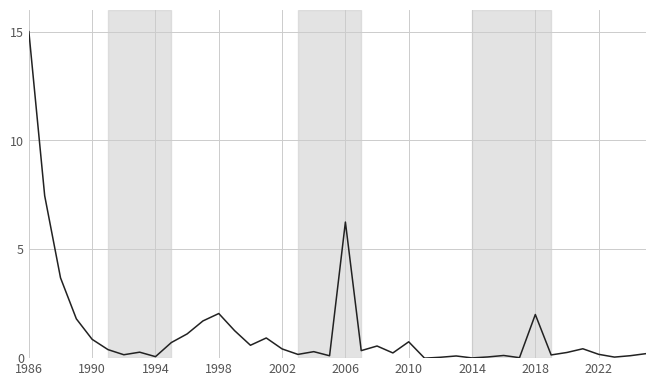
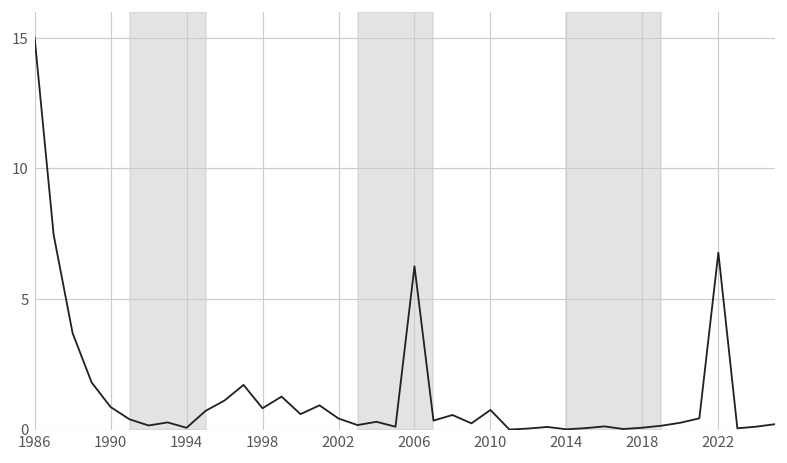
1998: 2.0 -> 0.8
2018: 2.0 -> 0.1
2022: 0.2 -> 6.8
